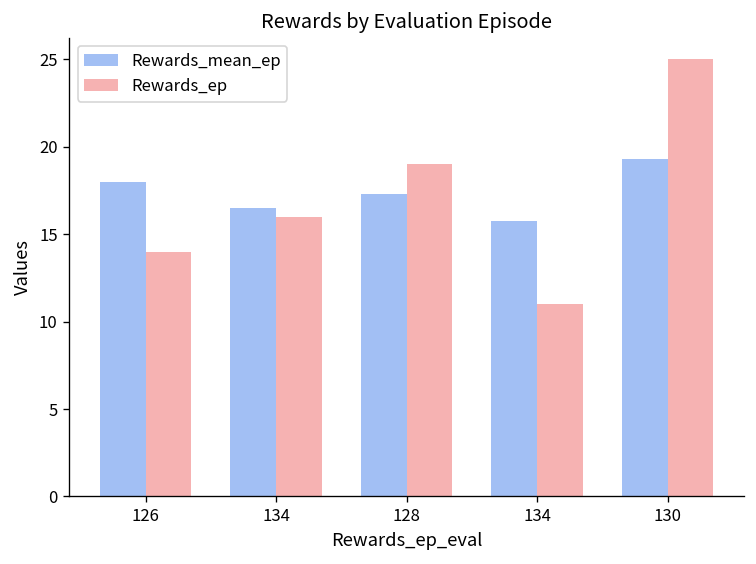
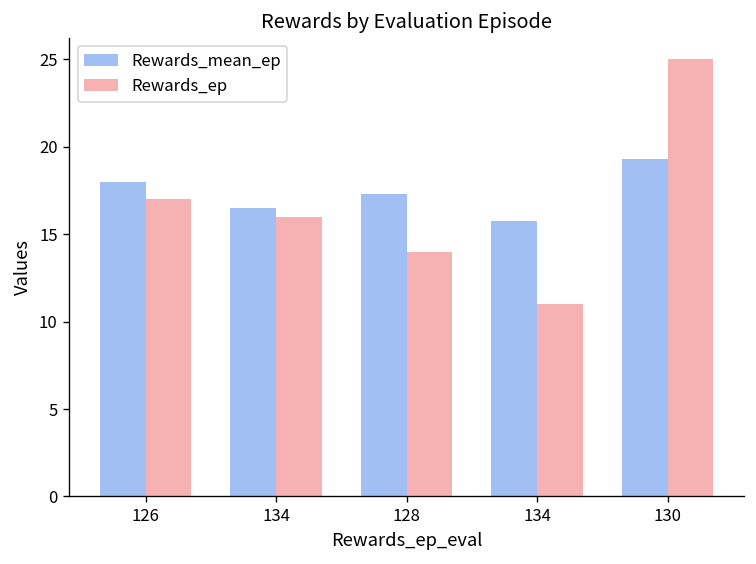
Rewards_ep, 126: 14 -> 17
Rewards_ep, 128: 19 -> 14
